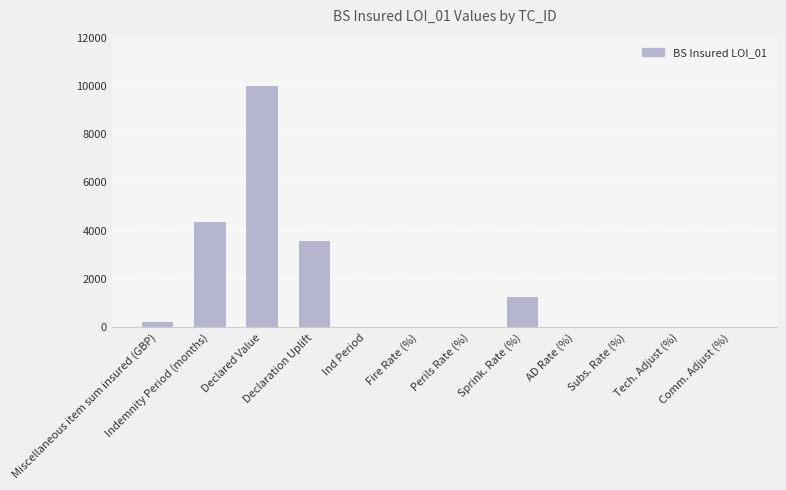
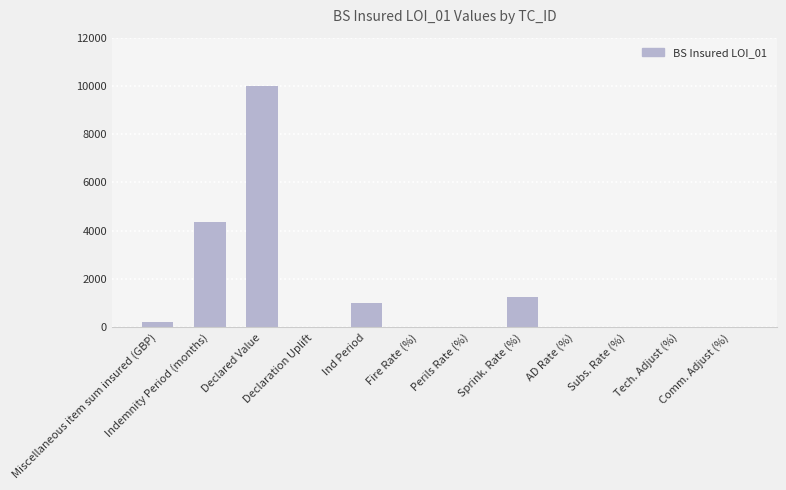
Declaration Uplift: 3600 -> 0
Ind Period: 0 -> 1000
